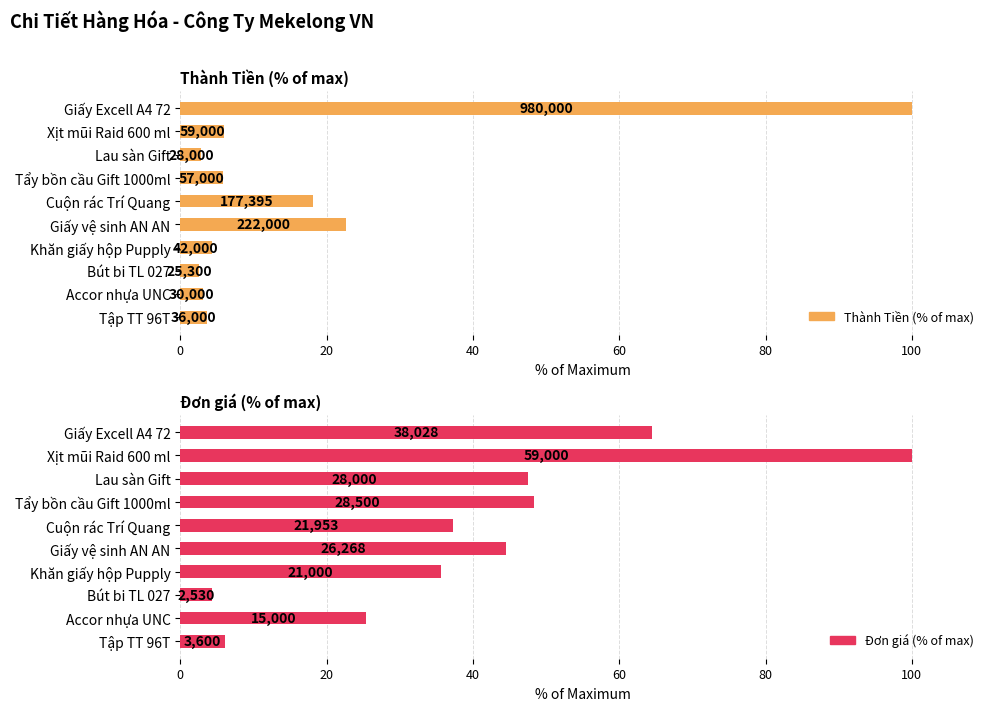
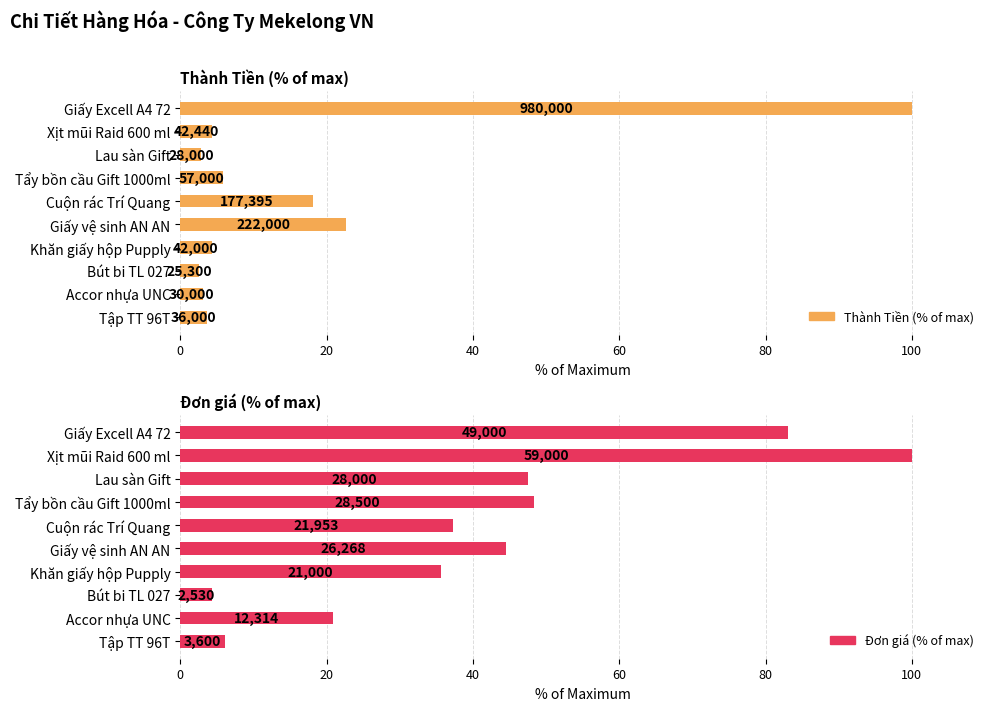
Thành Tiền (% of max), Xịt mũi Raid 600 ml: 59,000 -> 42,440
Đơn giá (% of max), Giấy Excell A4 72: 38,028 -> 49,000
Đơn giá (% of max), Accor nhựa UNC: 15,000 -> 12,314
